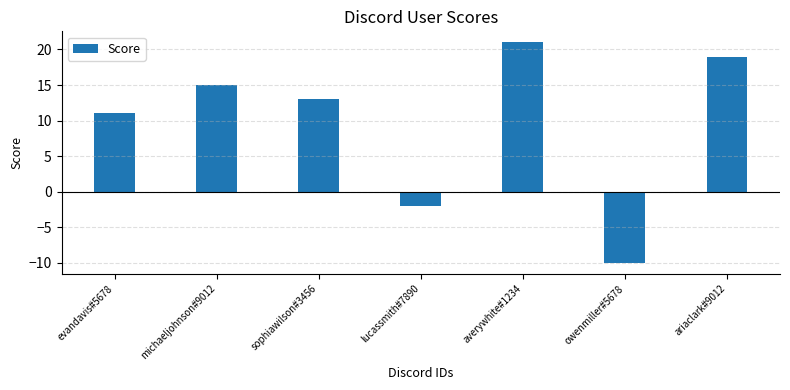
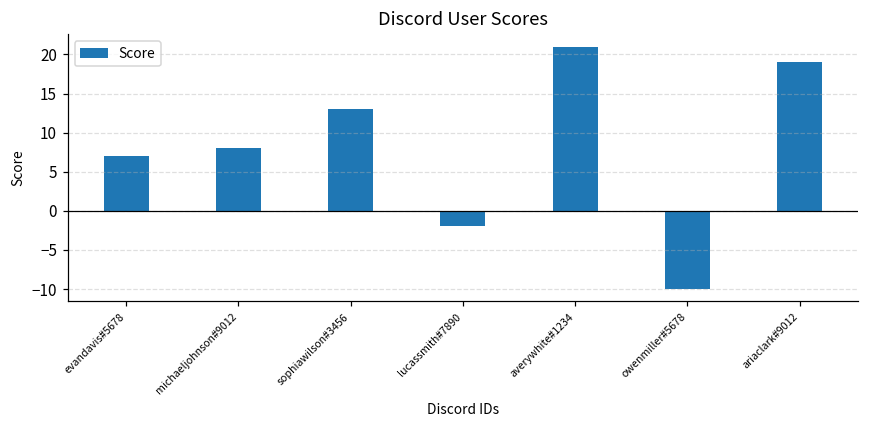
evandavis#5678: 11 -> 7
michaeljohnson#9012: 15 -> 8
